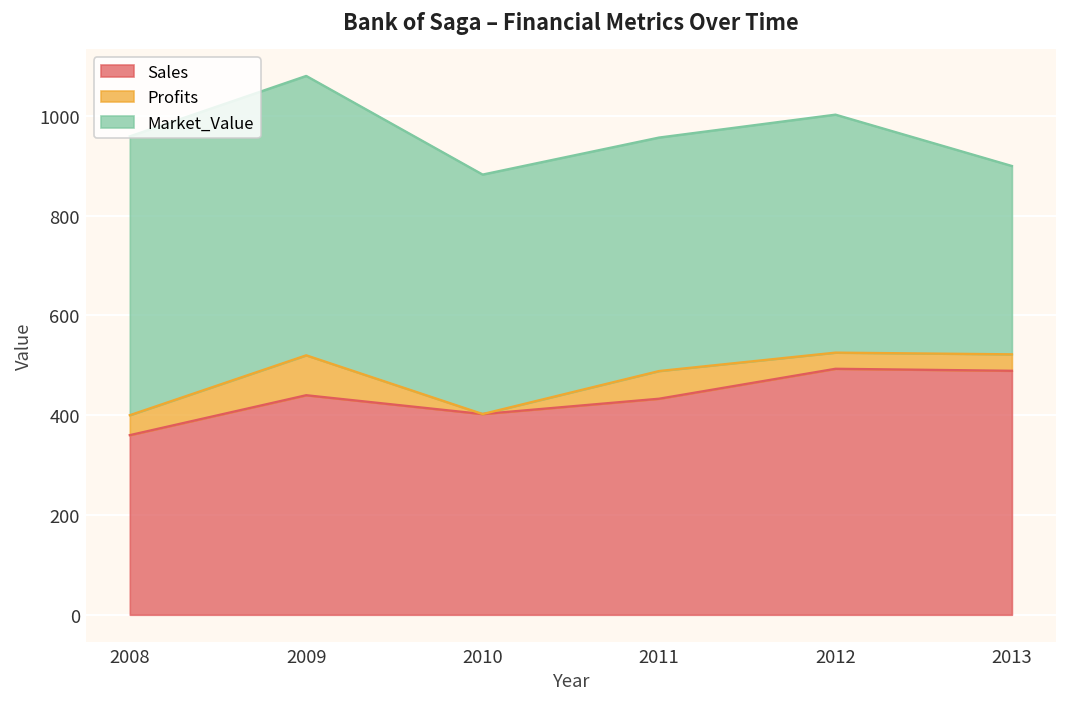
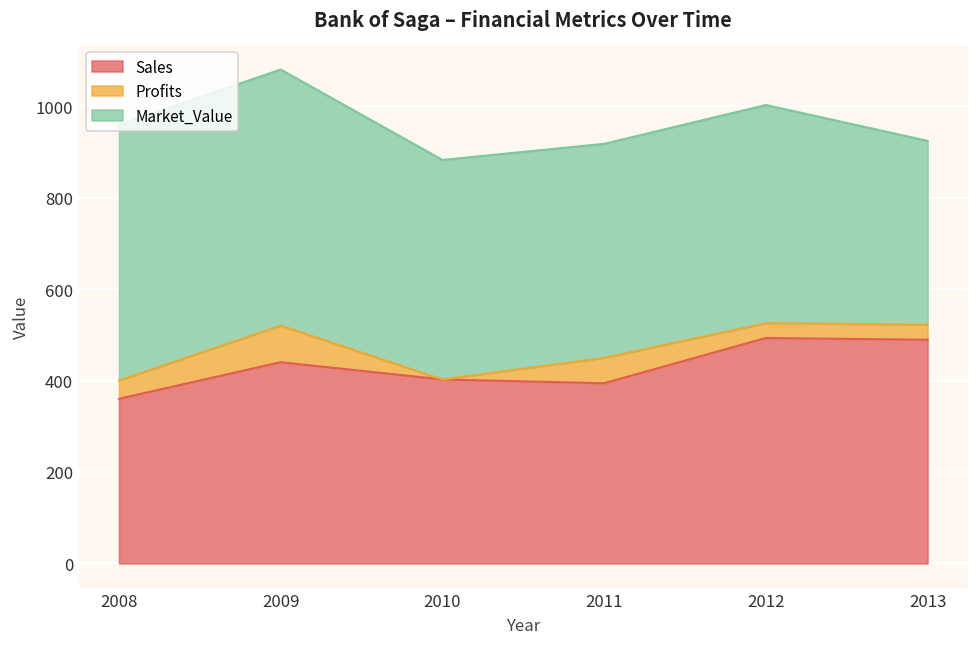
Sales, 2011: 430 -> 390
Market_Value, 2013: 380 -> 400
